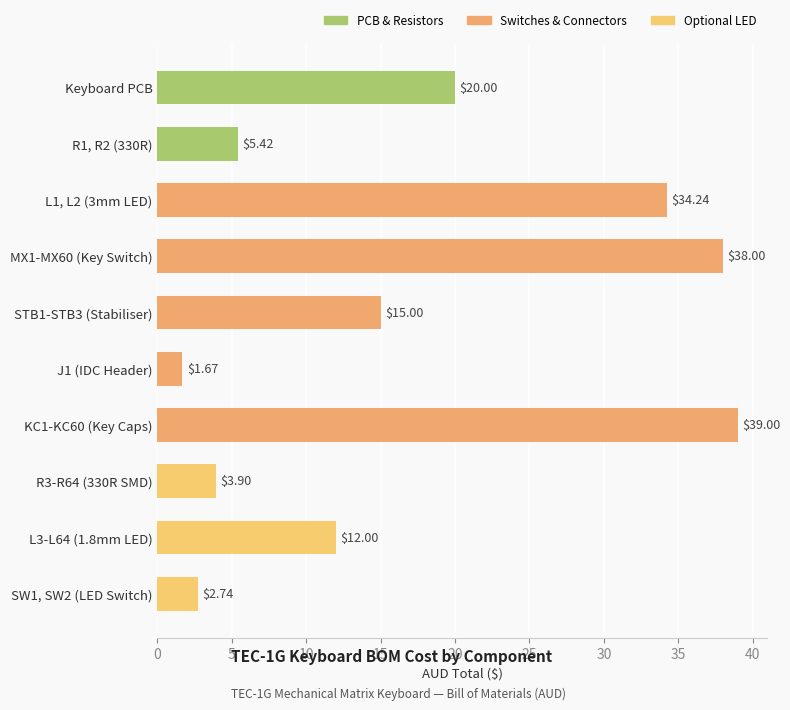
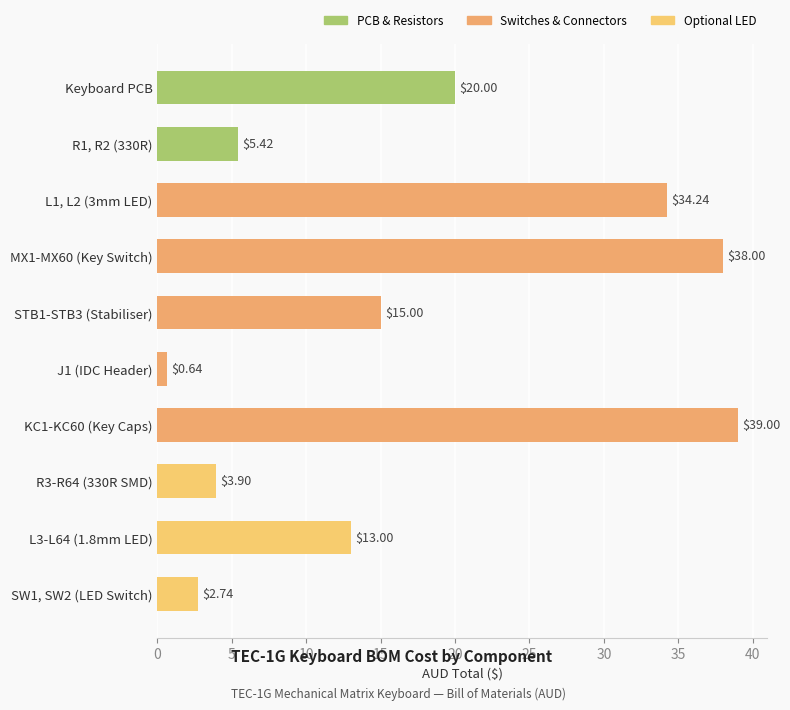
J1 (IDC Header): $1.67 -> $0.64
L3-L64 (1.8mm LED): $12.00 -> $13.00
